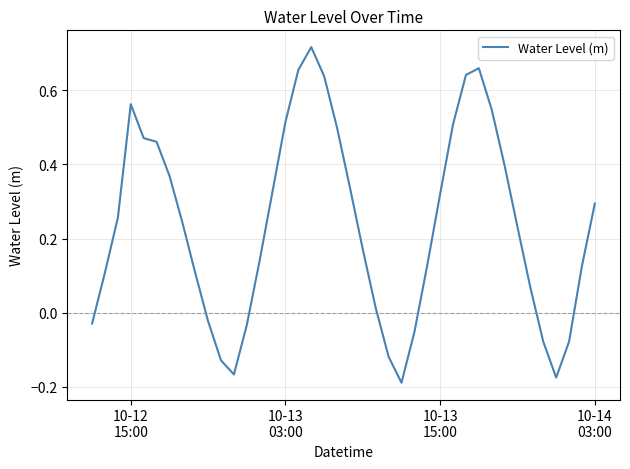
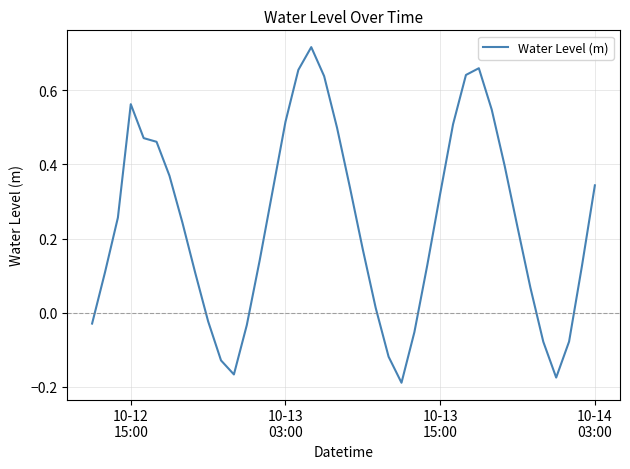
10-14 03:00: 0.29 -> 0.34
